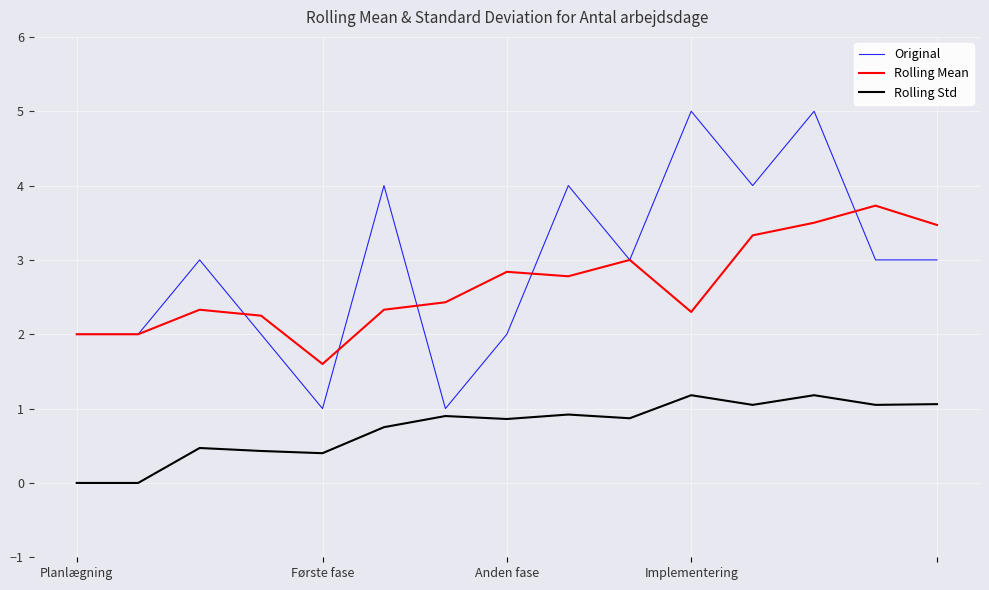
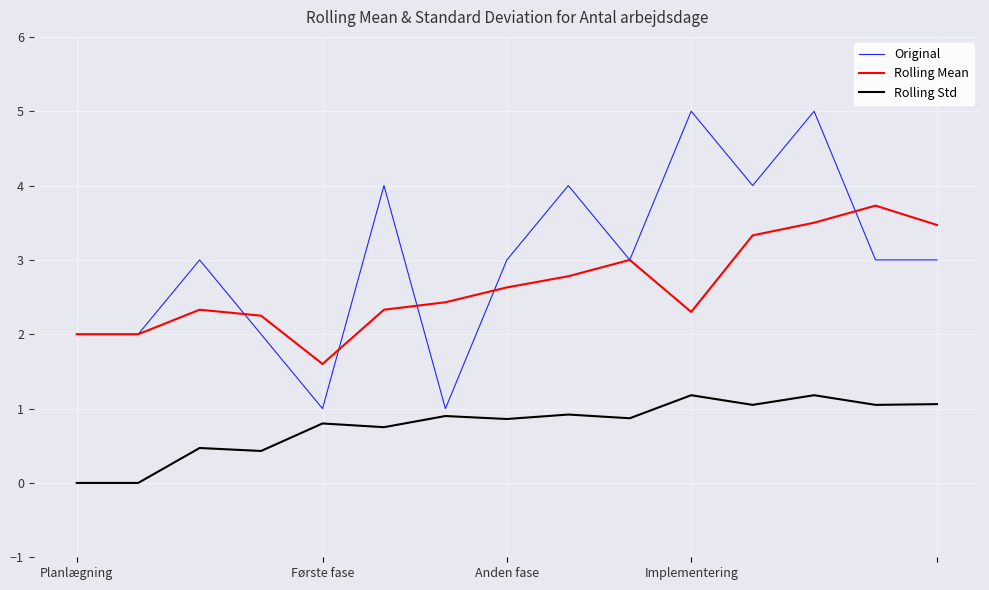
Rolling Std, Første fase: 0.4 -> 0.8
Original, Anden fase: 2 -> 3
Rolling Mean, Anden fase: 2.8 -> 2.6
